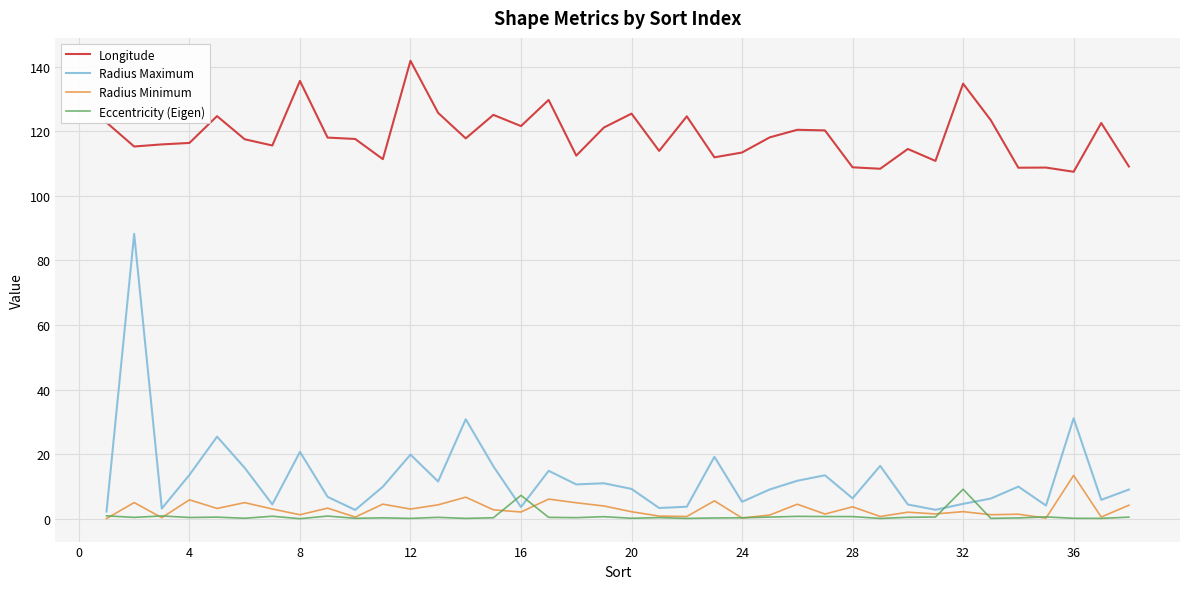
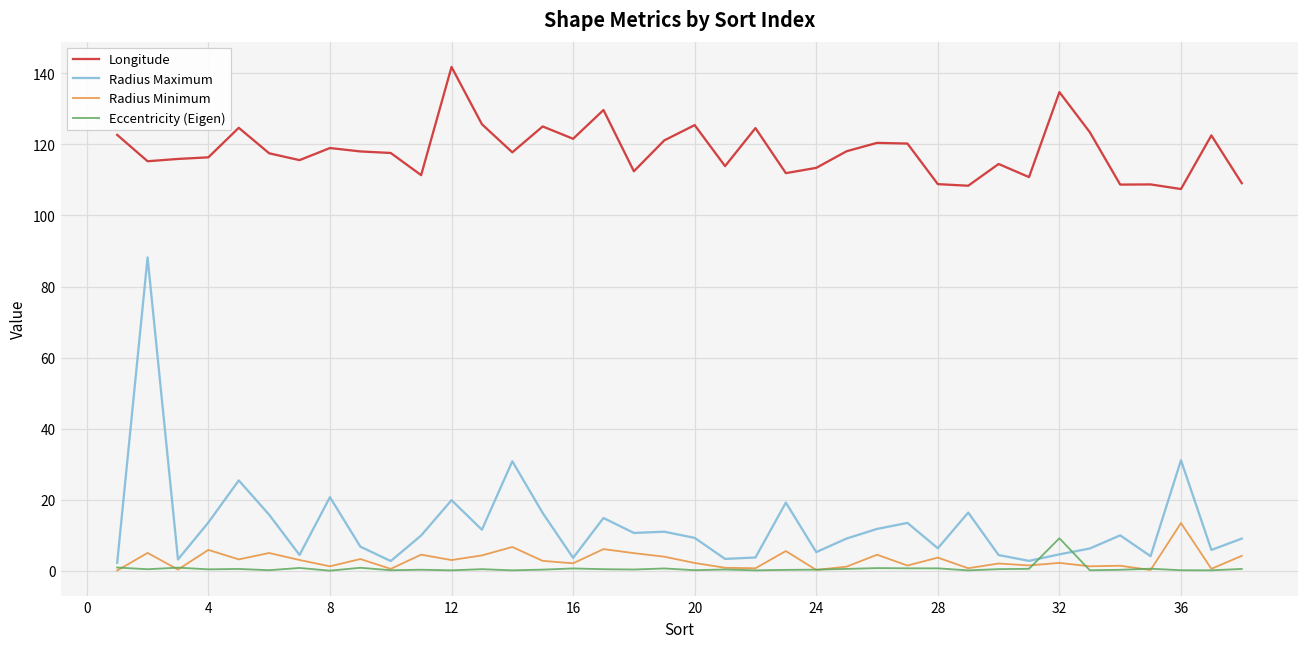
Longitude, 8: 136 -> 119
Eccentricity (Eigen), 16: 7 -> 1
